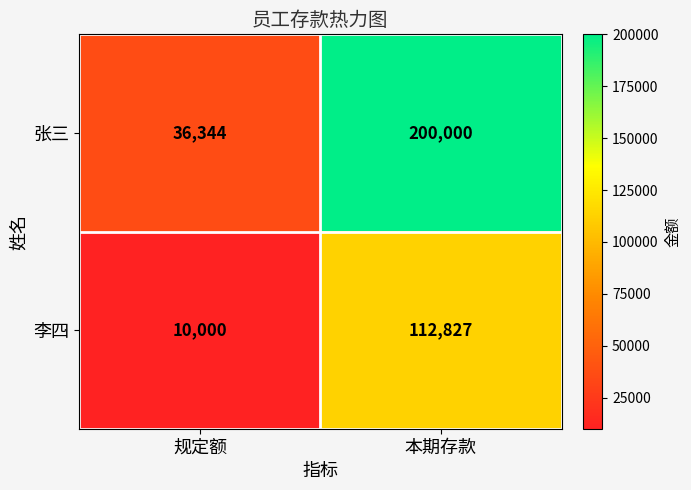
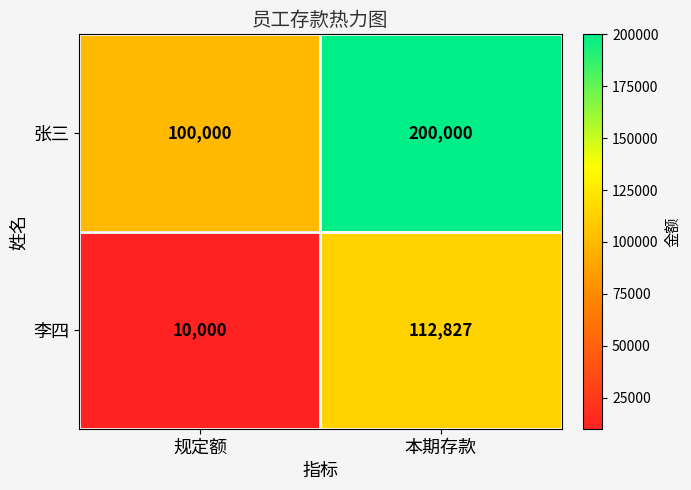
张三, 规定额: 36,344 -> 100,000
